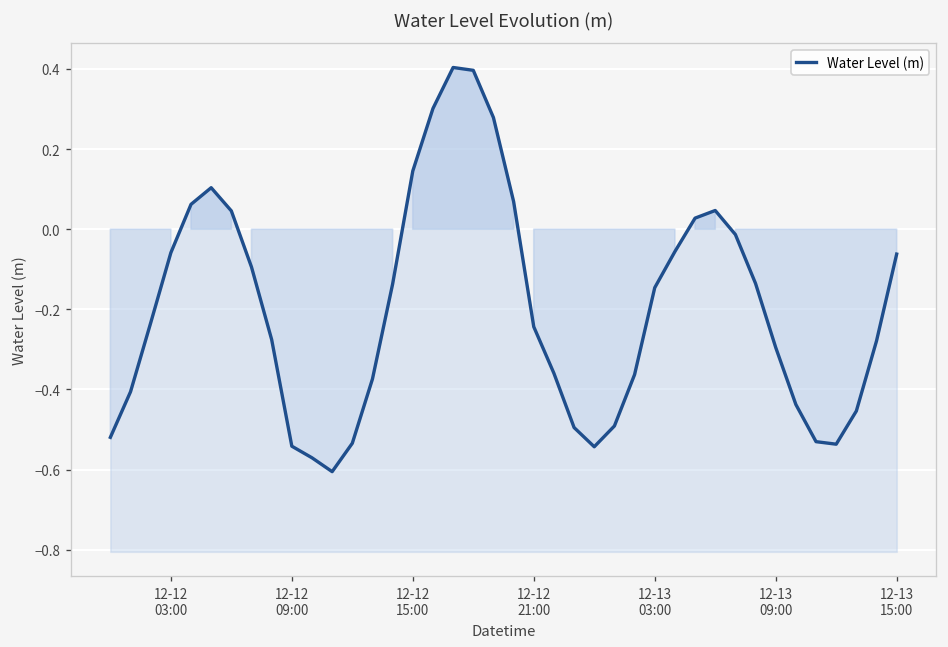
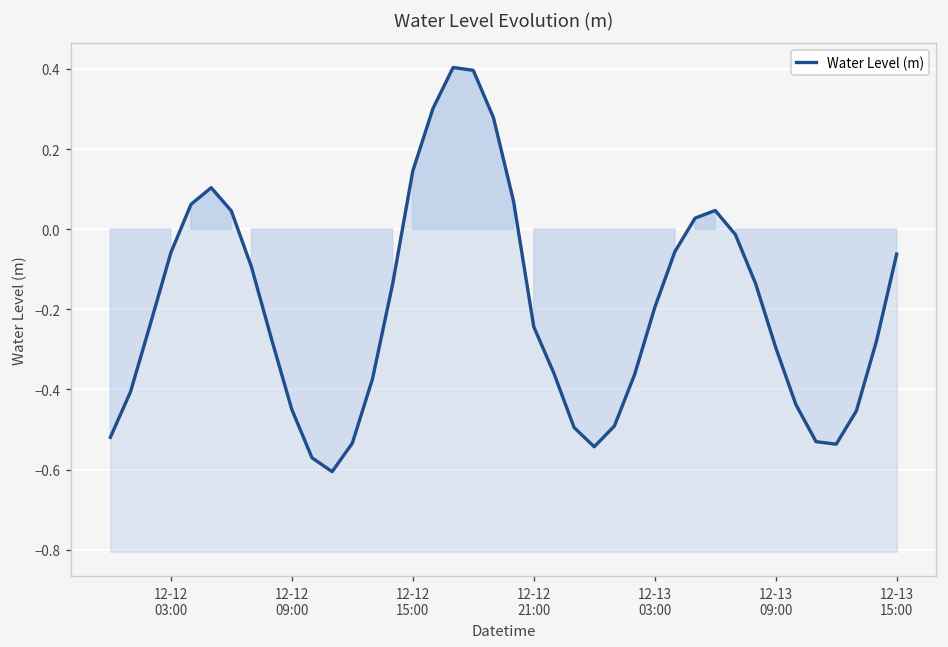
12-12 09:00: -0.54 -> -0.45
12-13 03:00: -0.15 -> -0.20
